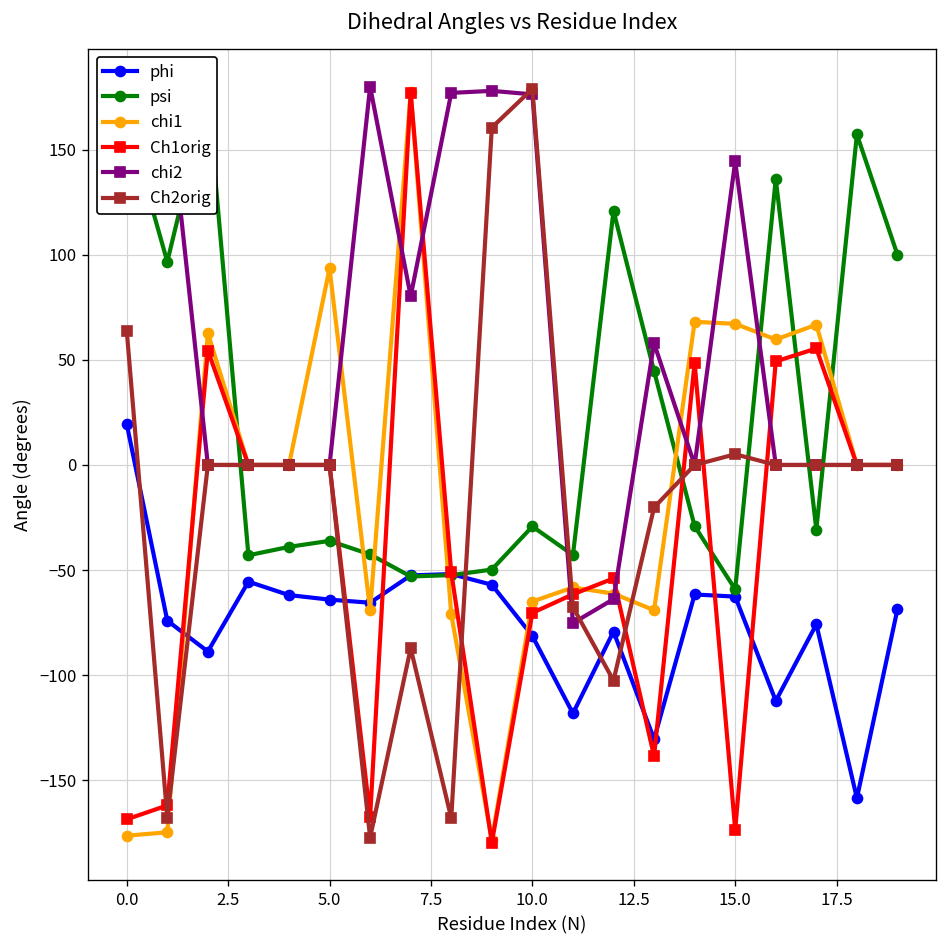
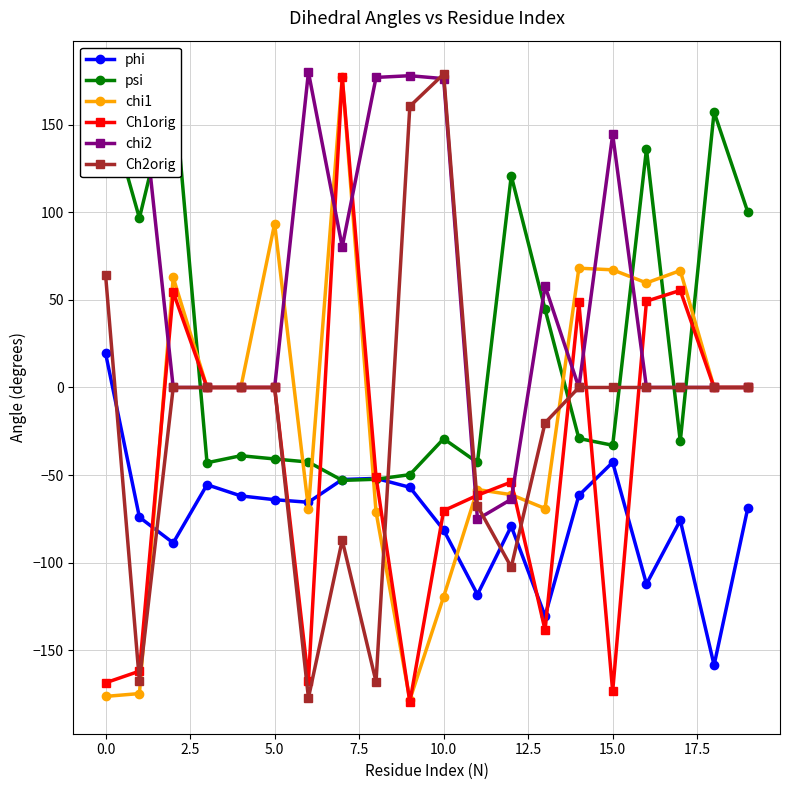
psi, 5.0: -36 -> -41
chi1, 10.0: -65 -> -119
phi, 15.0: -63 -> -43
psi, 15.0: -59 -> -33
Ch2orig, 15.0: 5 -> 0
